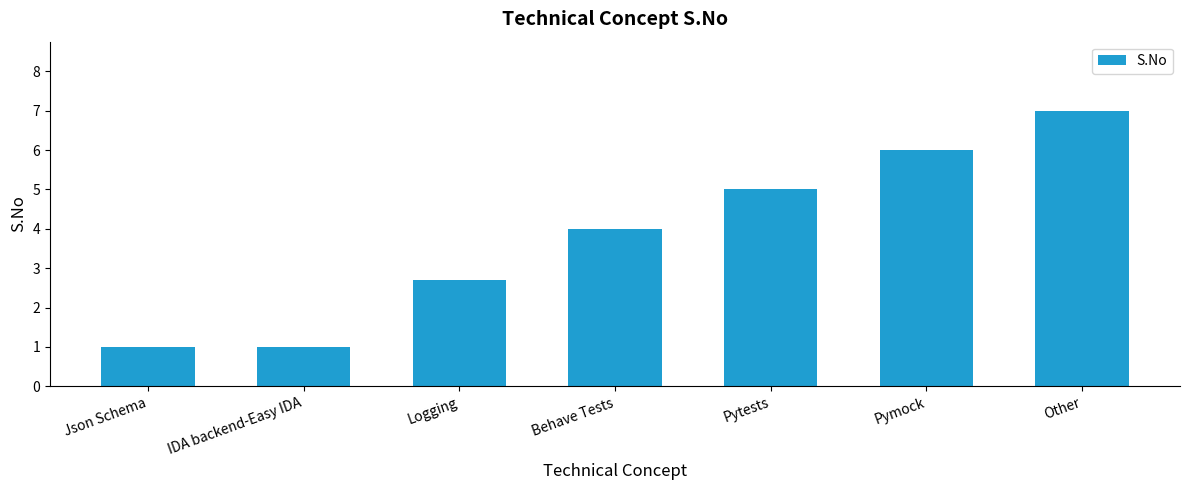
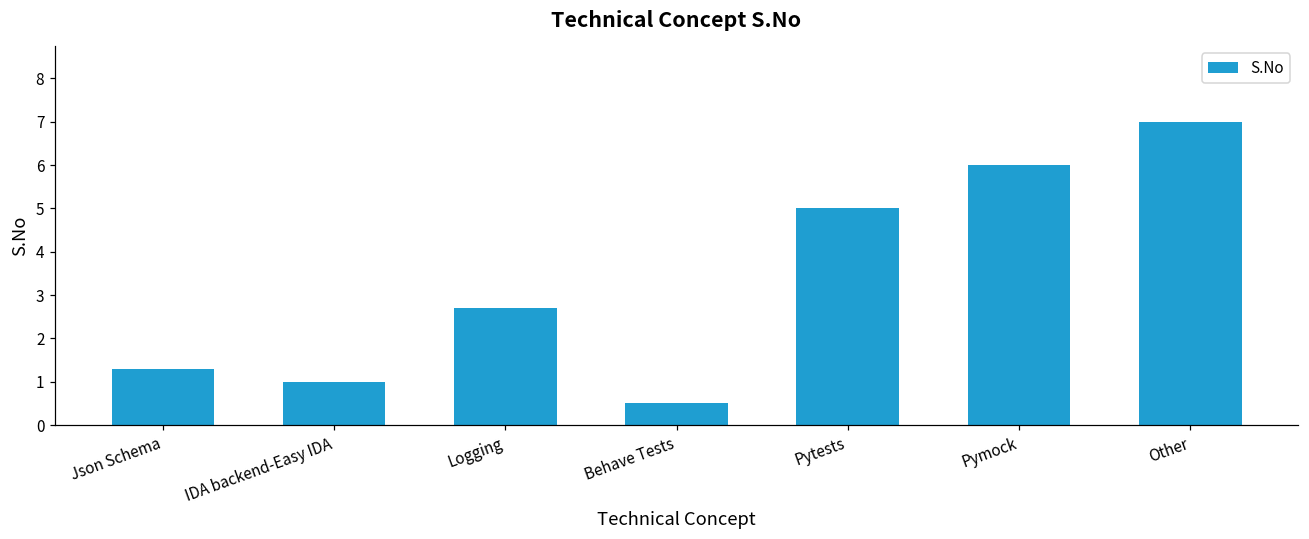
Json Schema: 1.0 -> 1.3
Behave Tests: 4.0 -> 0.5
